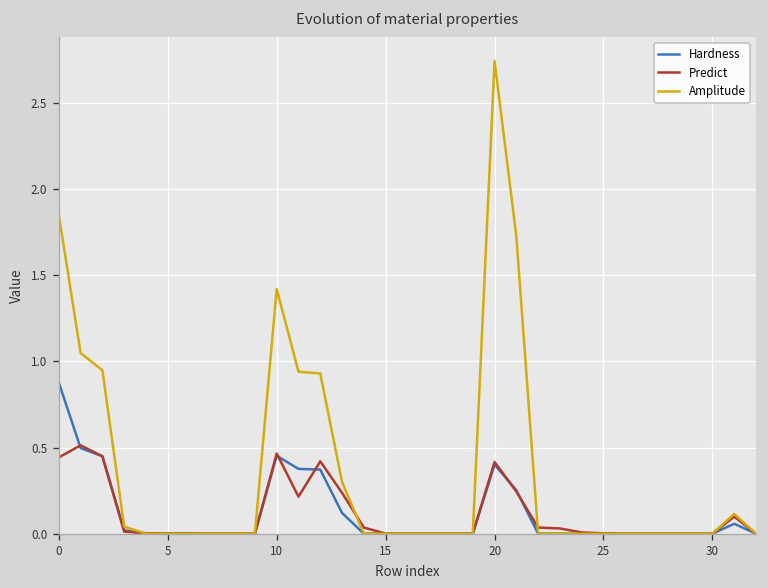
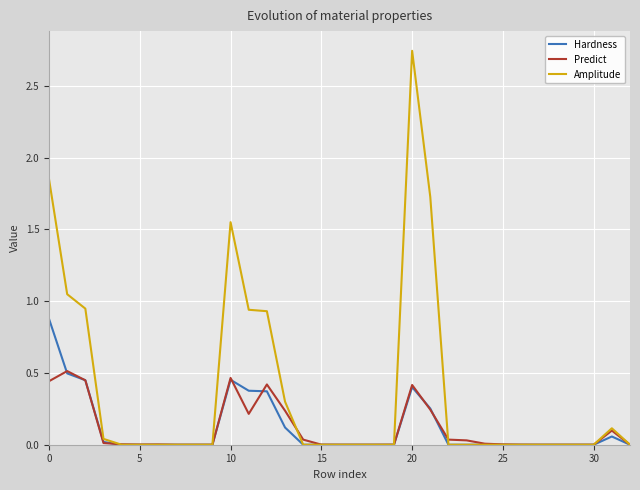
Amplitude, 10: 1.42 -> 1.55
